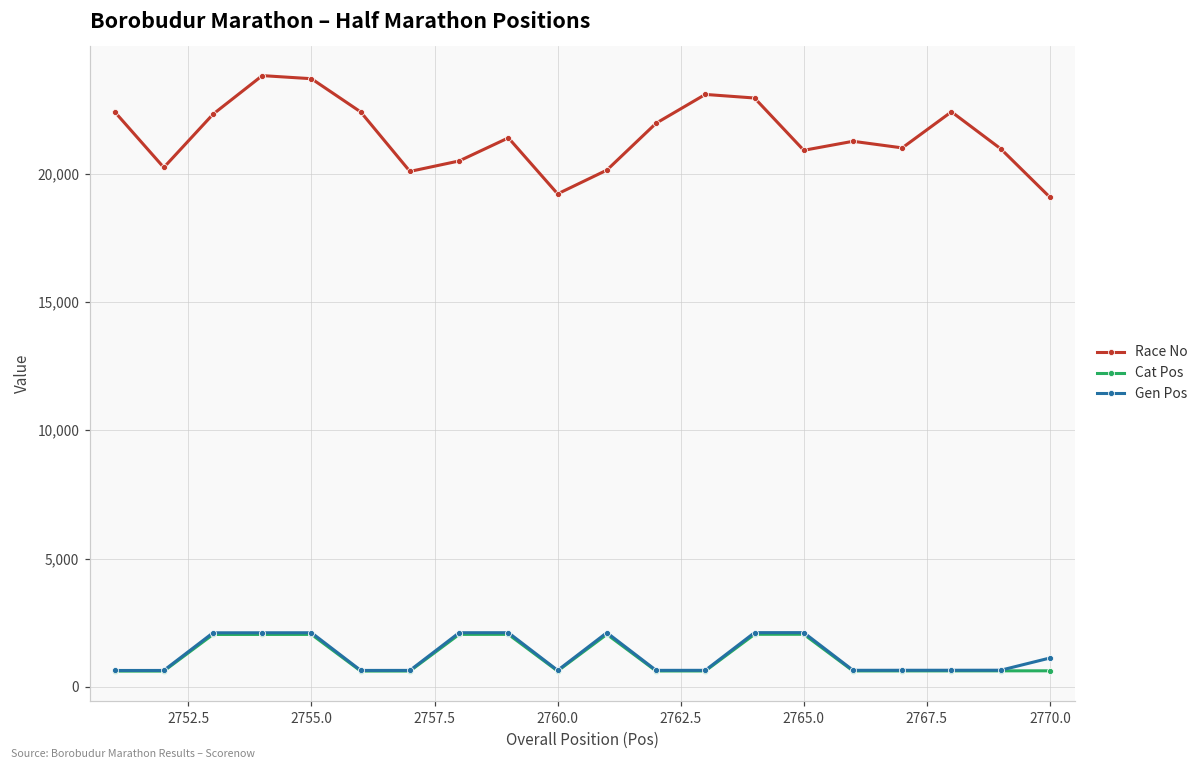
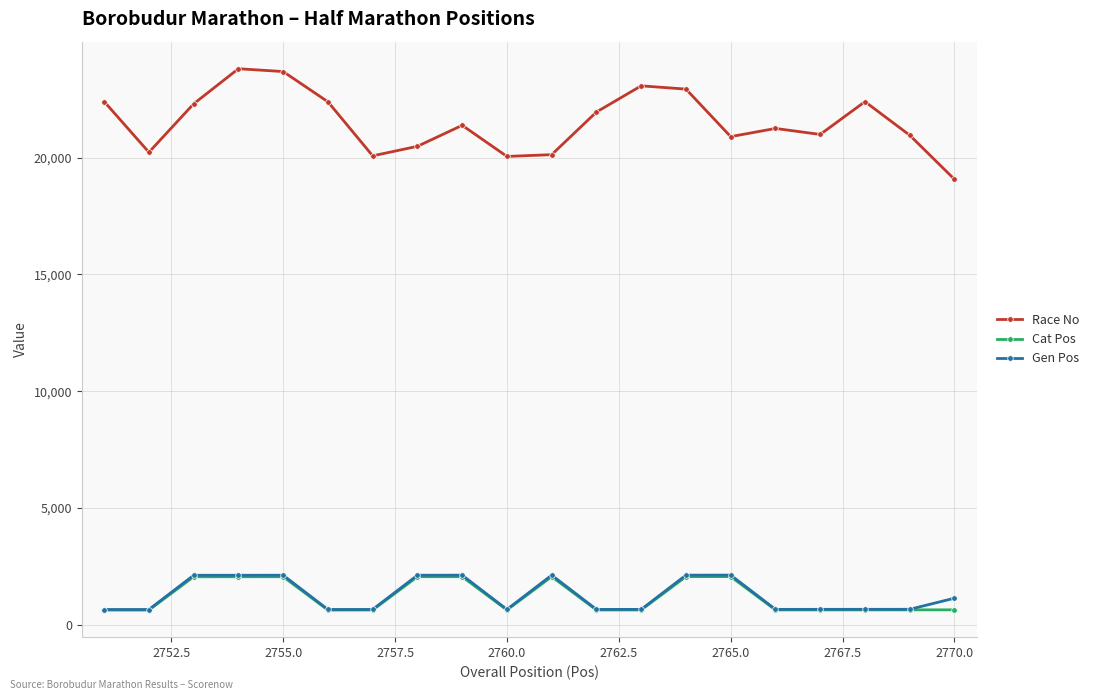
Race No, 2760.0: 19,200 -> 20,100
